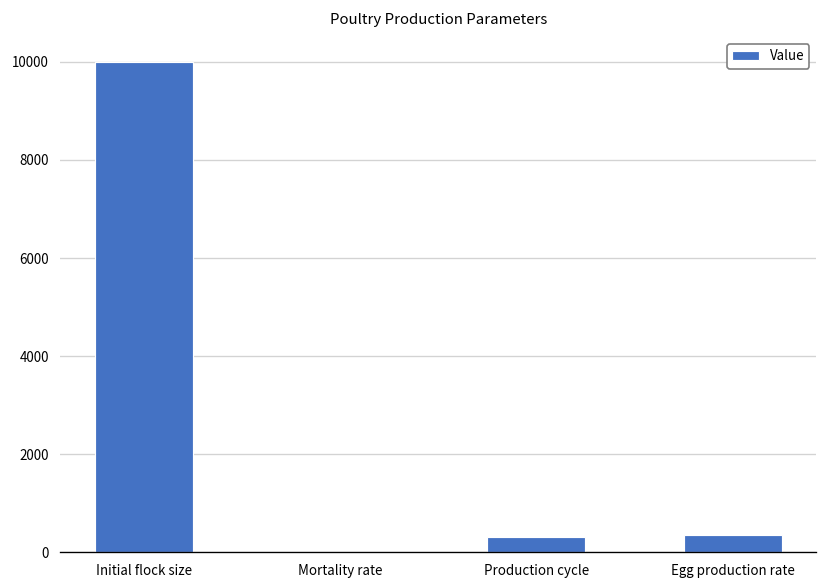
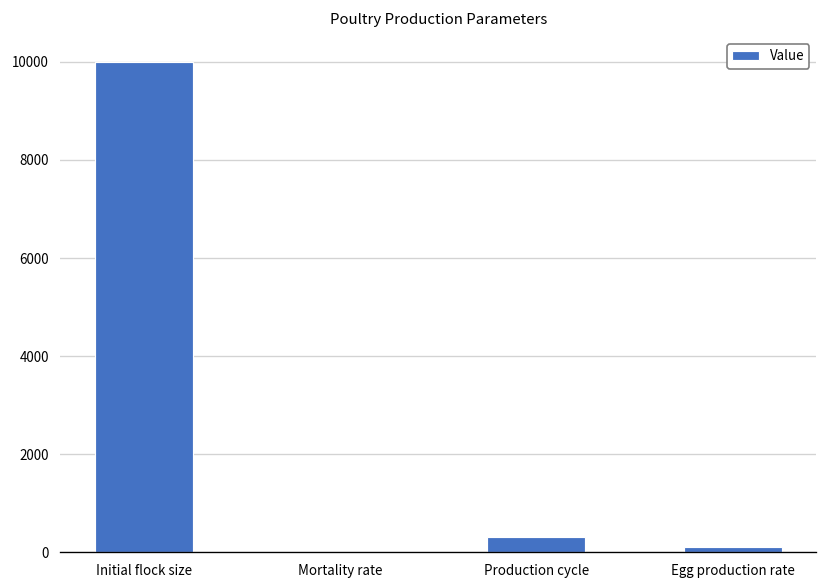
Egg production rate: 400 -> 100
